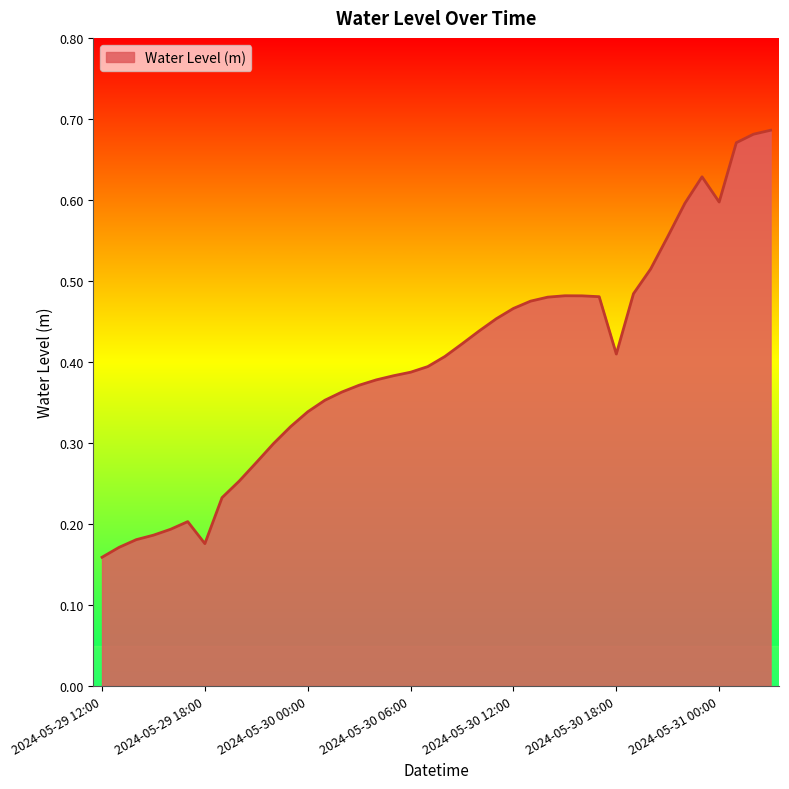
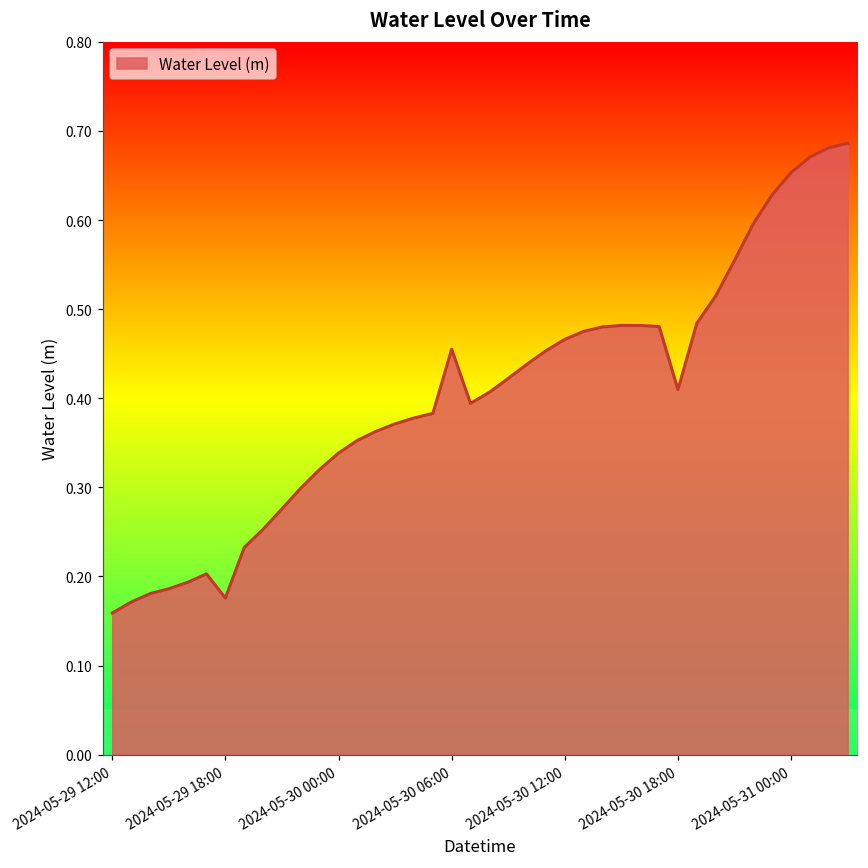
2024-05-30 06:00: 0.39 -> 0.46
2024-05-31 00:00: 0.60 -> 0.65
